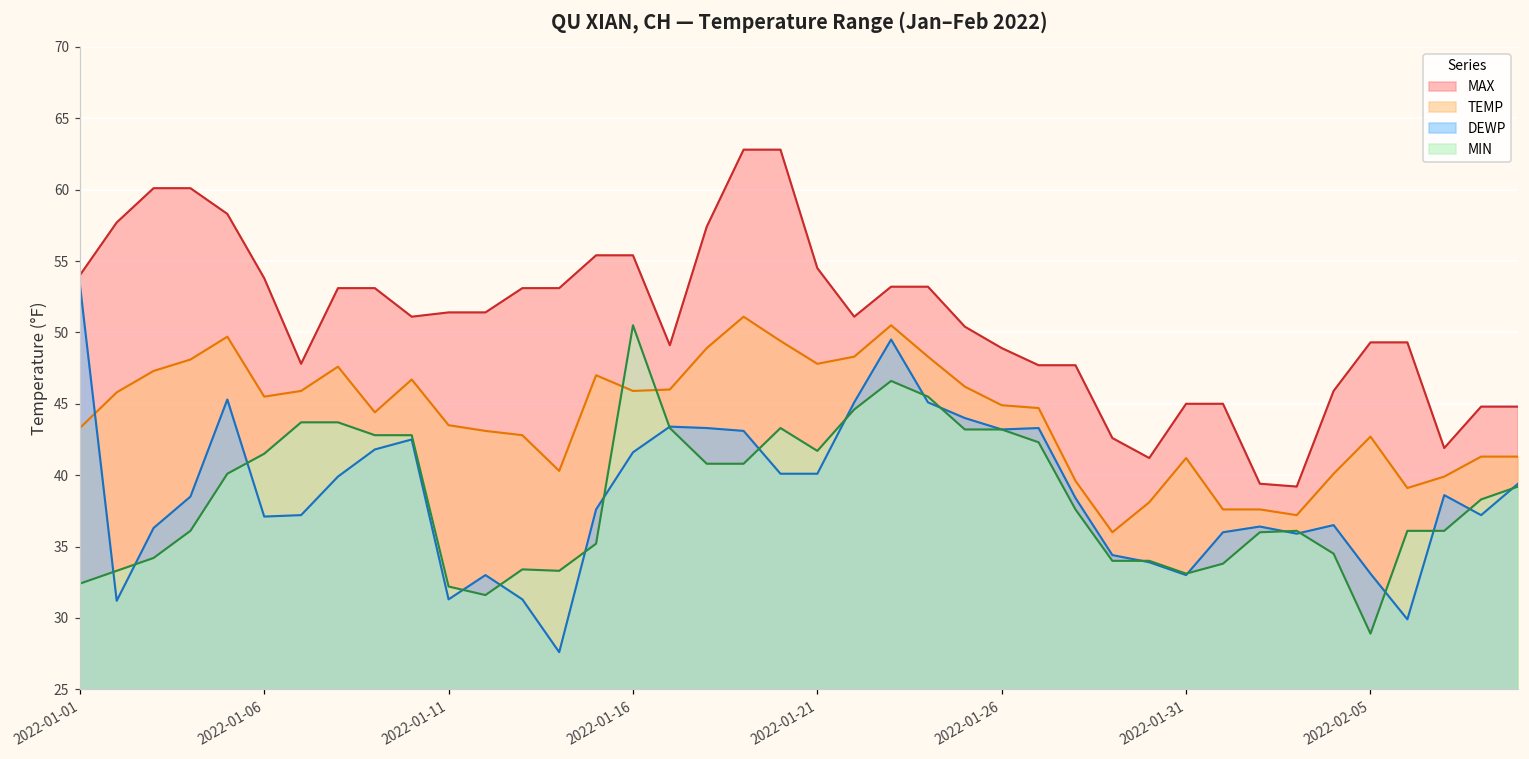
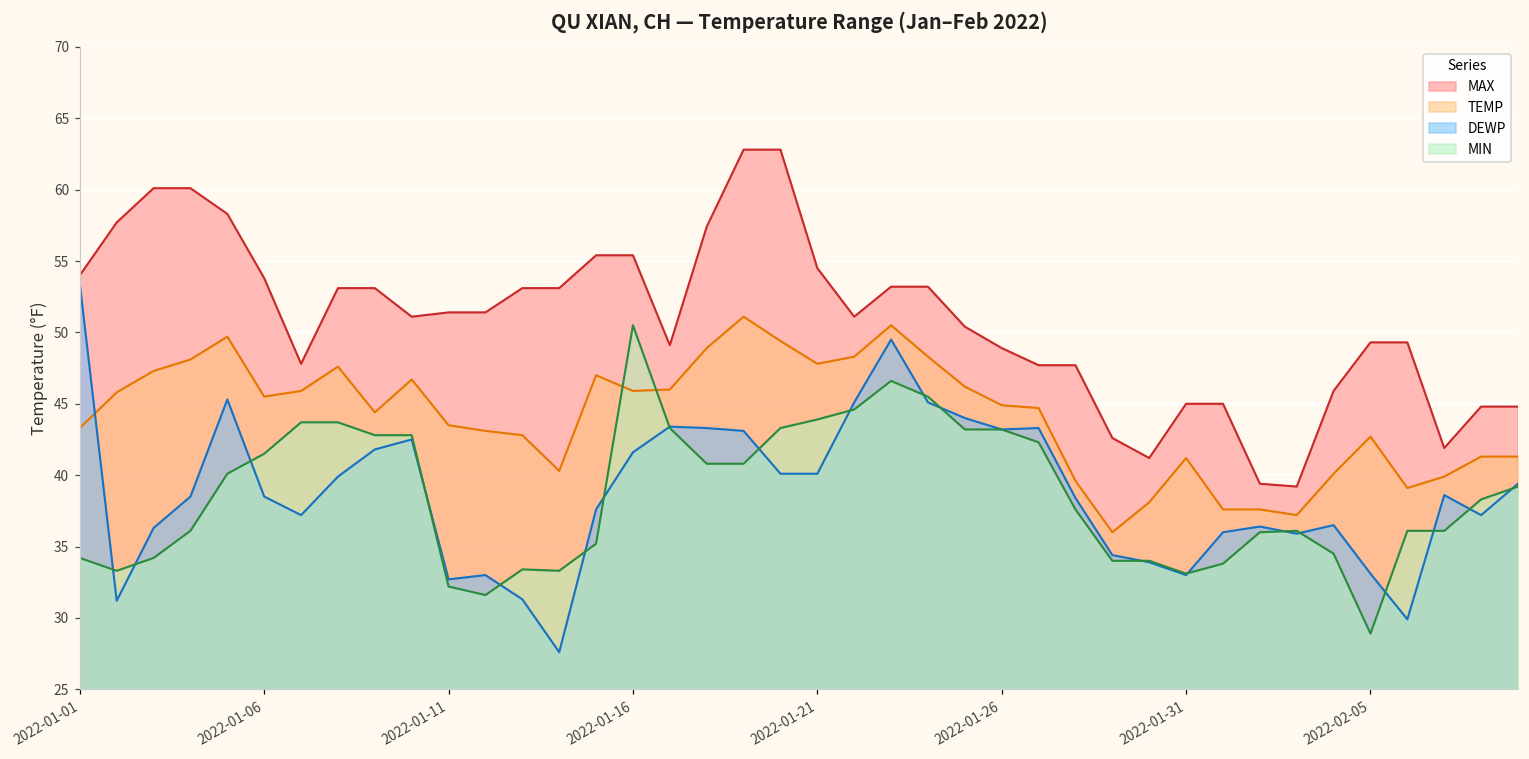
MIN, 2022-01-01: 32.4 -> 34.2
DEWP, 2022-01-06: 37.1 -> 38.5
DEWP, 2022-01-11: 31.3 -> 32.7
MIN, 2022-01-21: 41.7 -> 43.9
